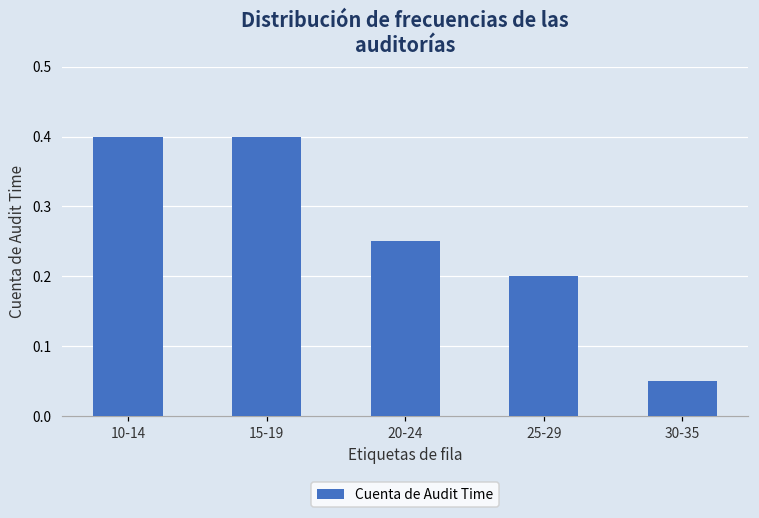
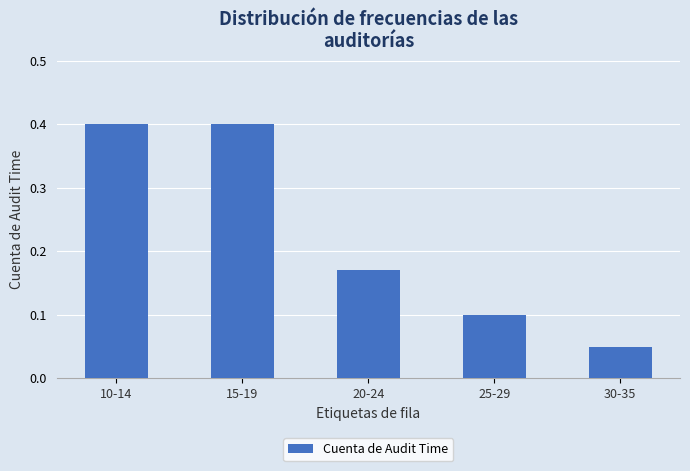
20-24: 0.25 -> 0.17
25-29: 0.2 -> 0.1
